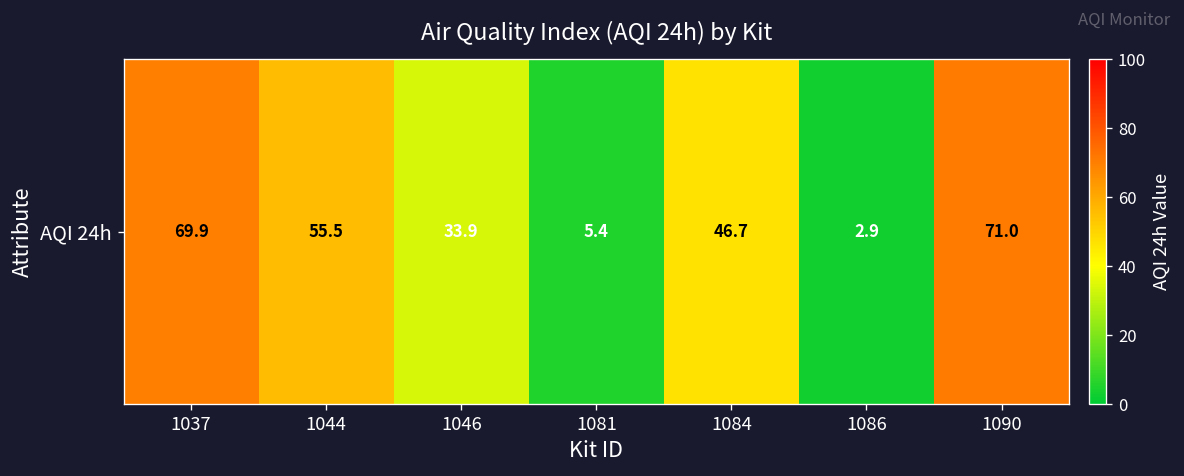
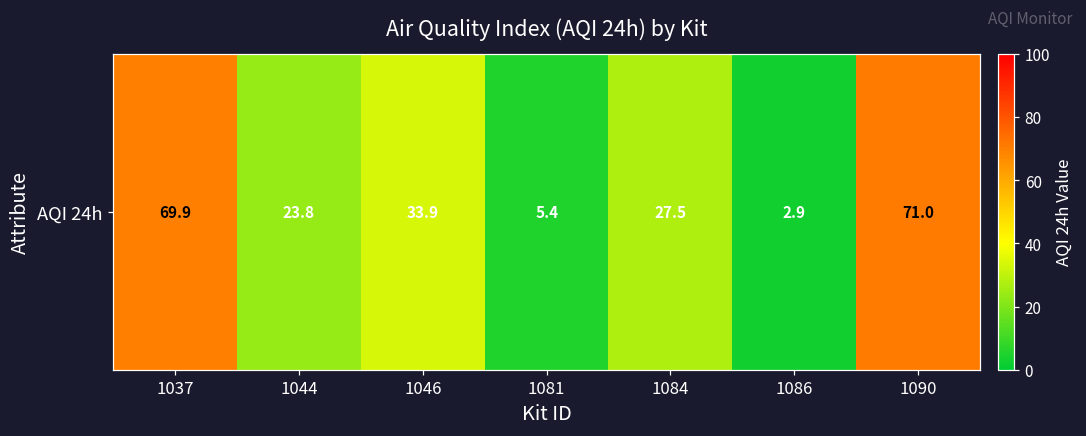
AQI 24h, 1044: 55.5 -> 23.8
AQI 24h, 1084: 46.7 -> 27.5
